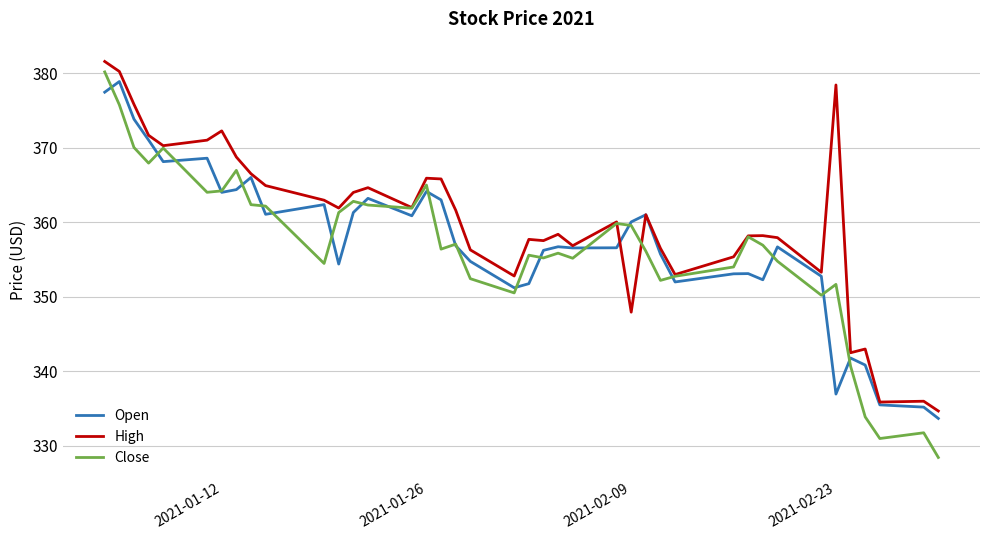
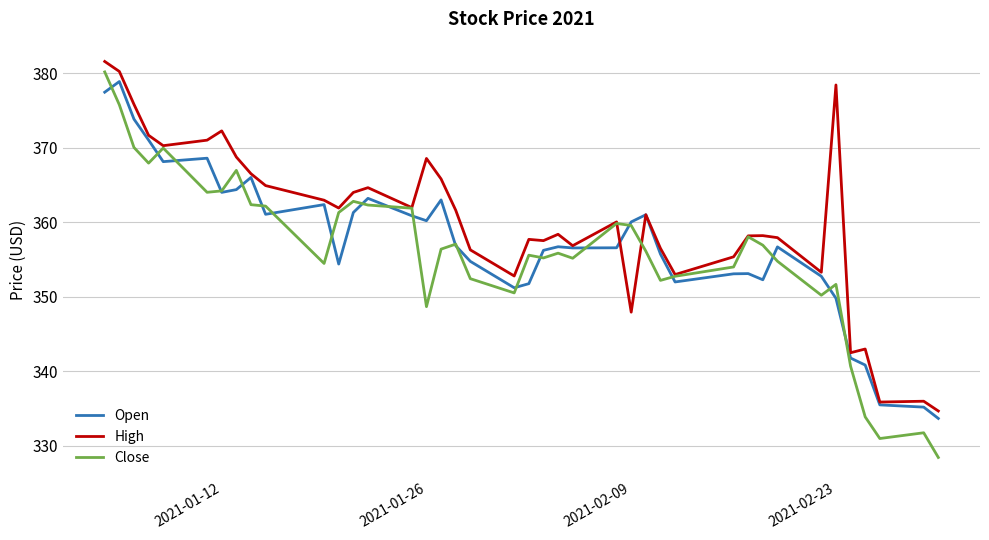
Open, 2021-01-26: 364 -> 360
High, 2021-01-26: 366 -> 369
Close, 2021-01-26: 365 -> 349
Open, 2021-02-23: 337 -> 350
